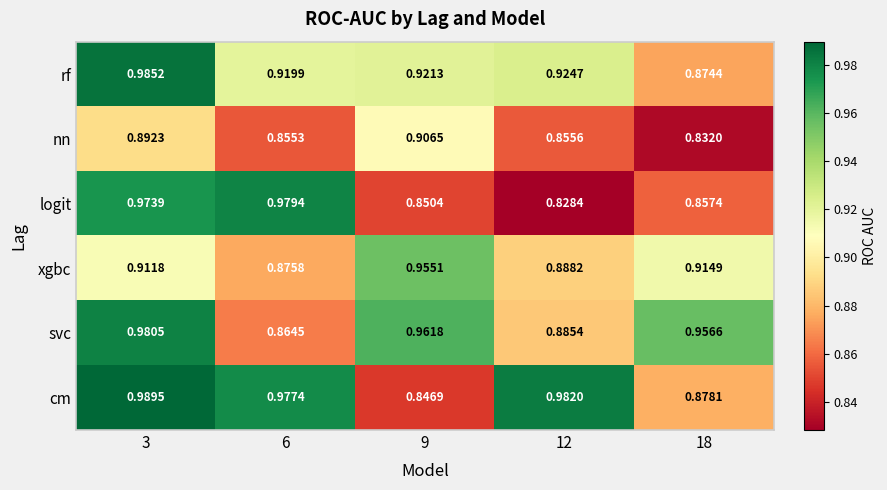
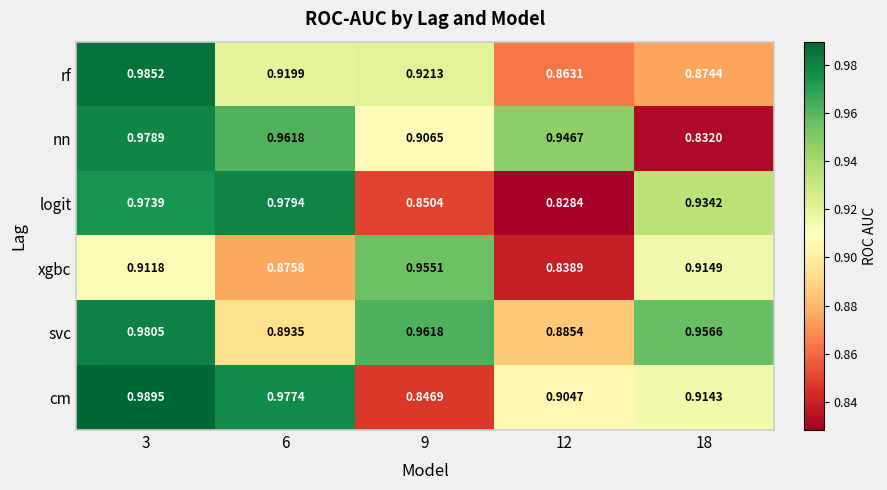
rf, 12: 0.9247 -> 0.8631
nn, 3: 0.8923 -> 0.9789
nn, 6: 0.8553 -> 0.9618
nn, 12: 0.8556 -> 0.9467
logit, 18: 0.8574 -> 0.9342
xgbc, 12: 0.8882 -> 0.8389
svc, 6: 0.8645 -> 0.8935
cm, 12: 0.9820 -> 0.9047
cm, 18: 0.8781 -> 0.9143
